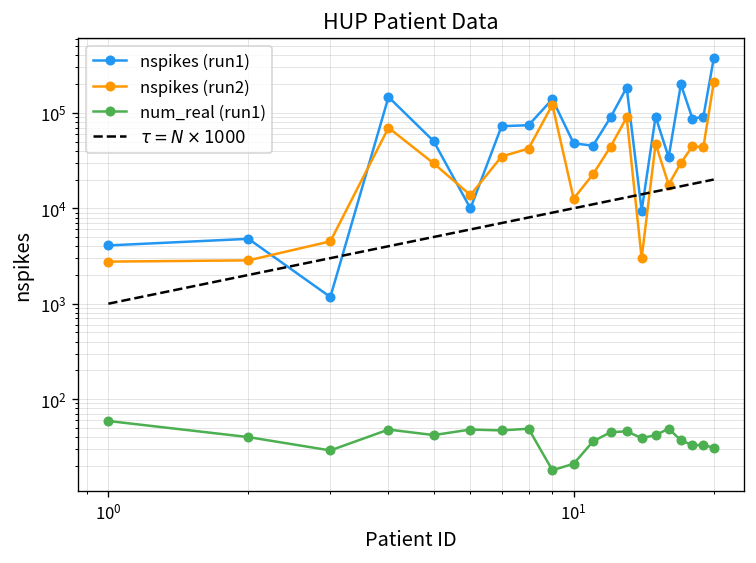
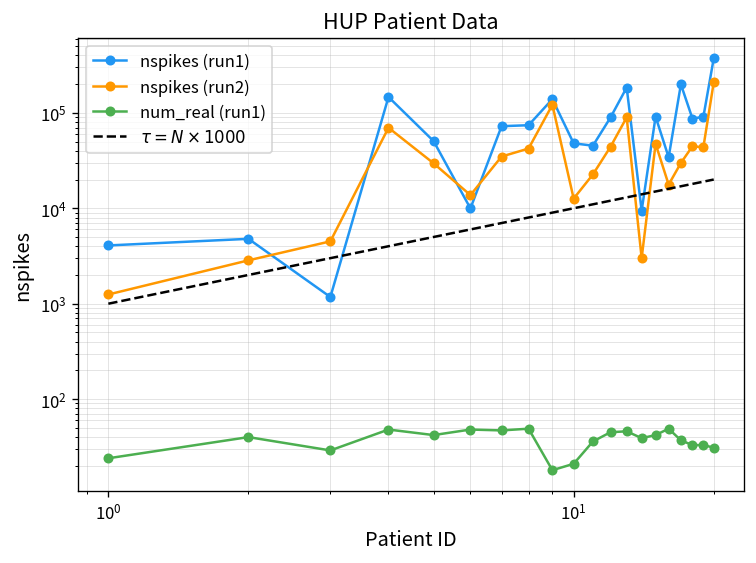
nspikes (run2), 10^0: 2800 -> 1200
num_real (run1), 10^0: 60 -> 24
